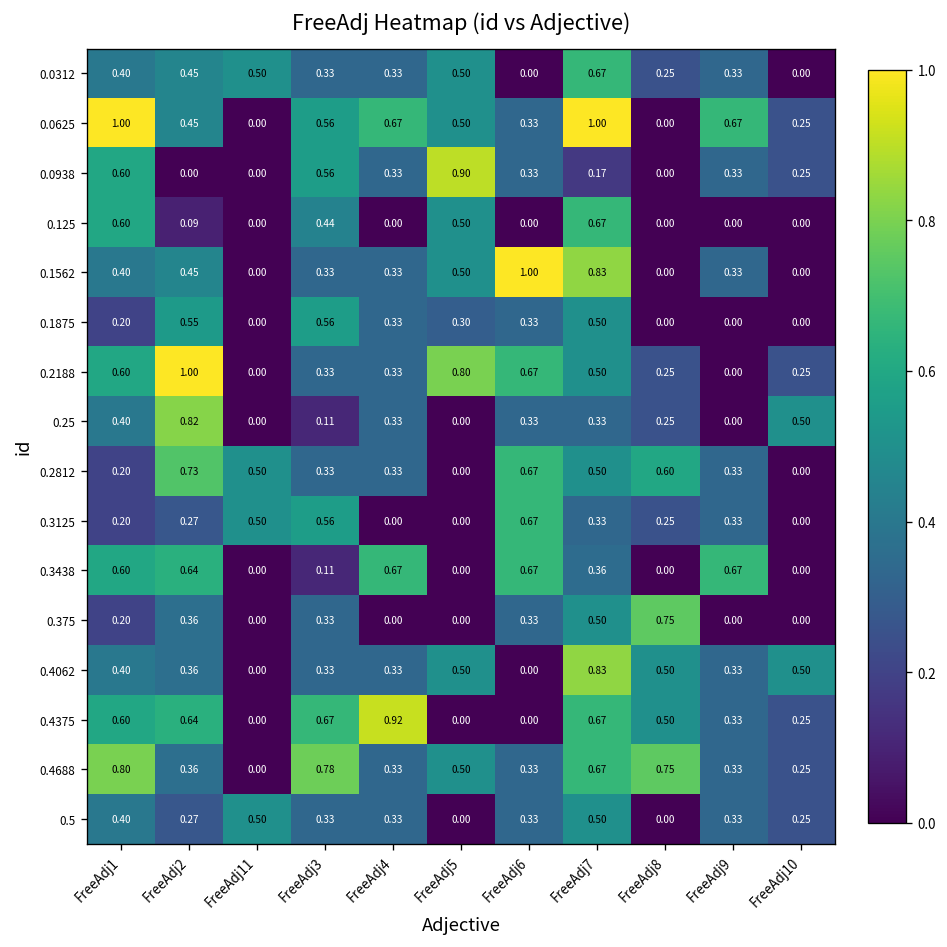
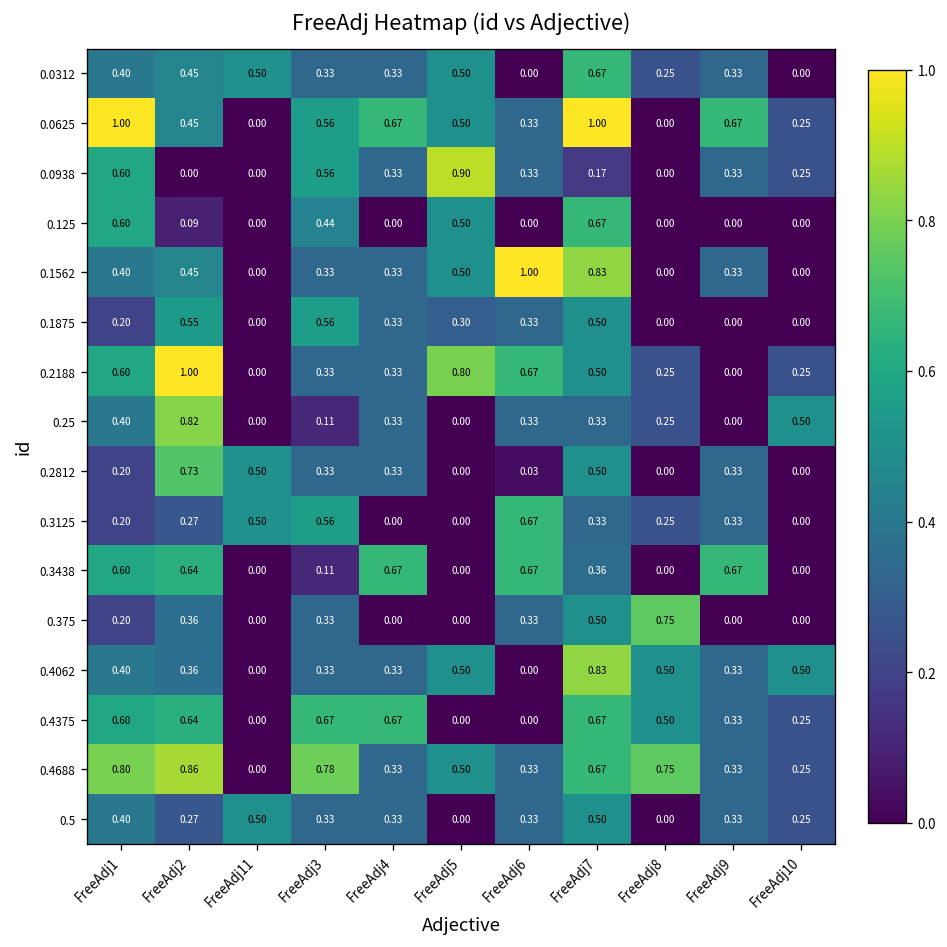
0.2812, FreeAdj6: 0.67 -> 0.03
0.2812, FreeAdj8: 0.60 -> 0.00
0.4375, FreeAdj4: 0.92 -> 0.67
0.4688, FreeAdj2: 0.36 -> 0.86
